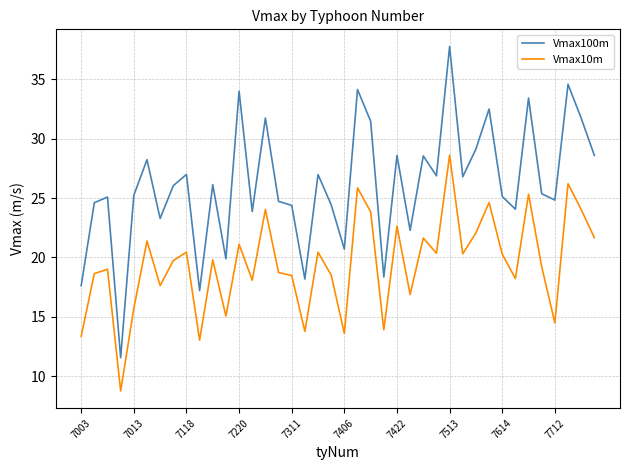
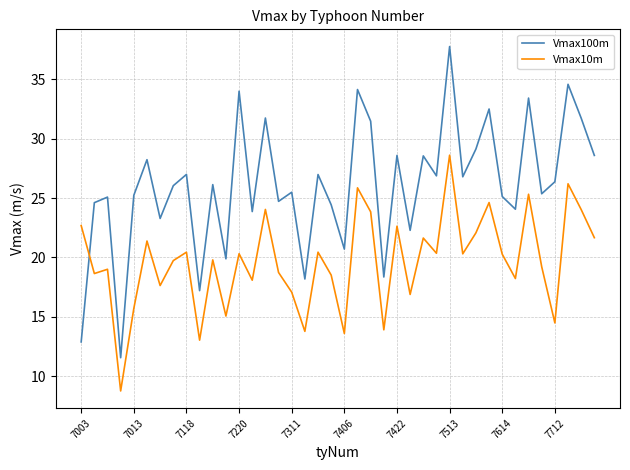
Vmax100m, 7003: 17.6 -> 12.9
Vmax10m, 7003: 13.4 -> 22.7
Vmax10m, 7220: 21.1 -> 20.3
Vmax100m, 7311: 24.4 -> 25.5
Vmax10m, 7311: 18.5 -> 17.1
Vmax100m, 7712: 24.8 -> 26.4
